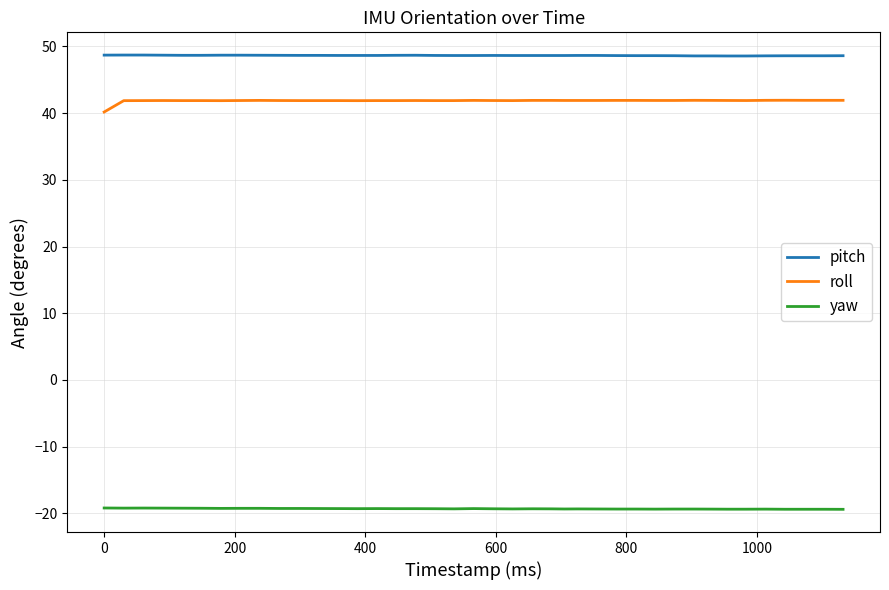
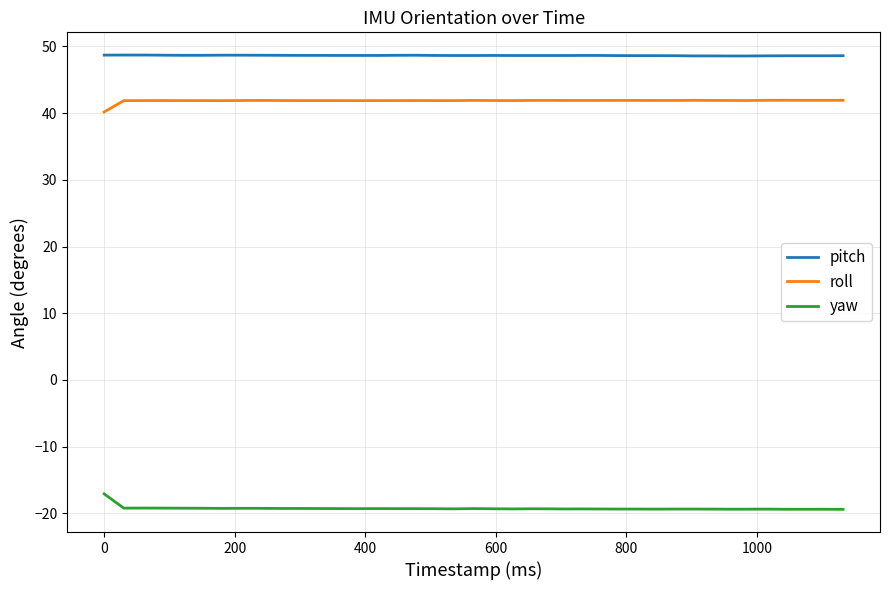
yaw, 0: -19 -> -17
